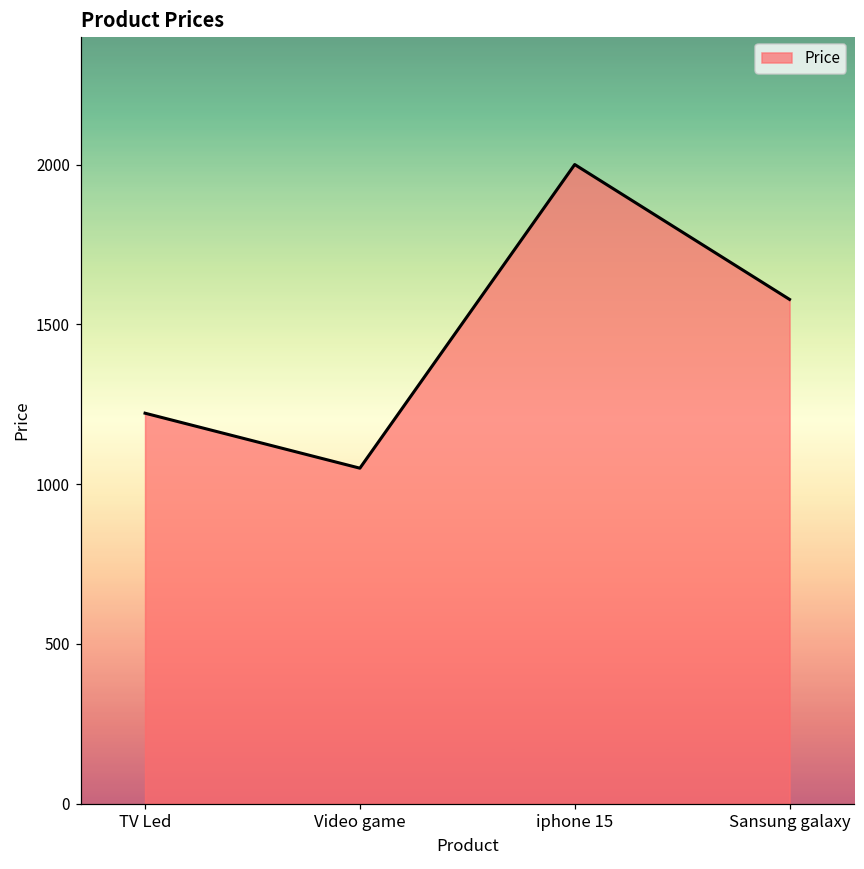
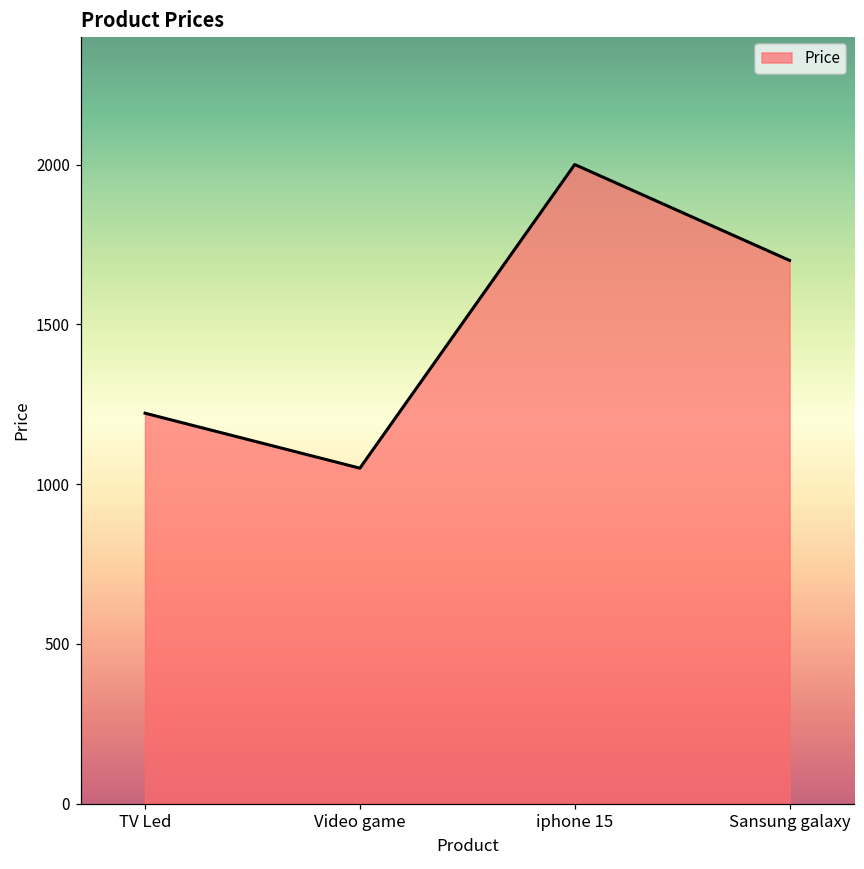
Sansung galaxy: 1580 -> 1700
